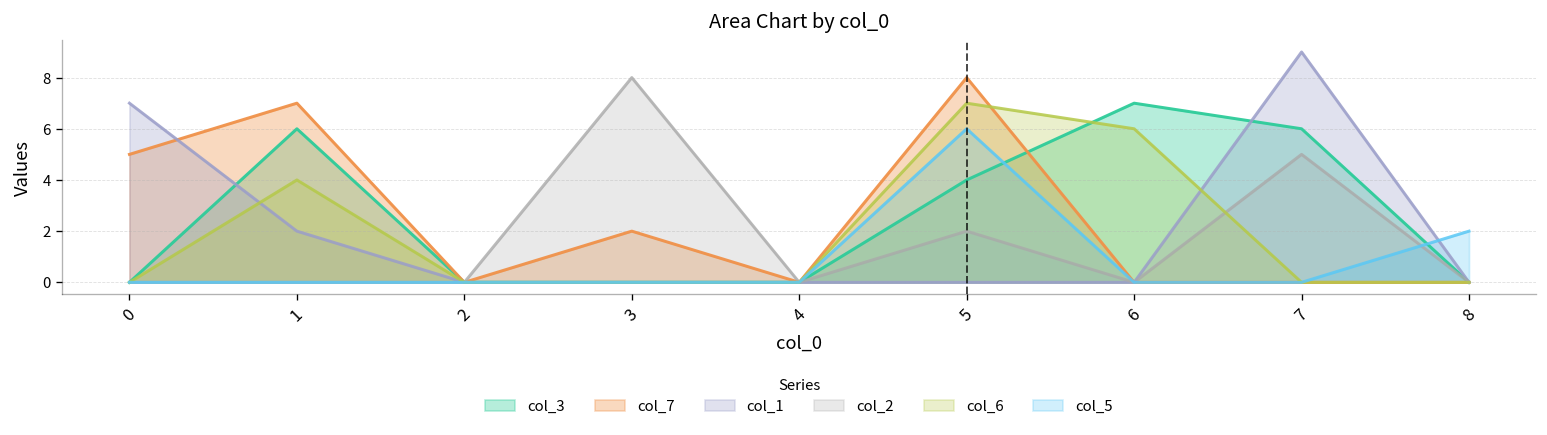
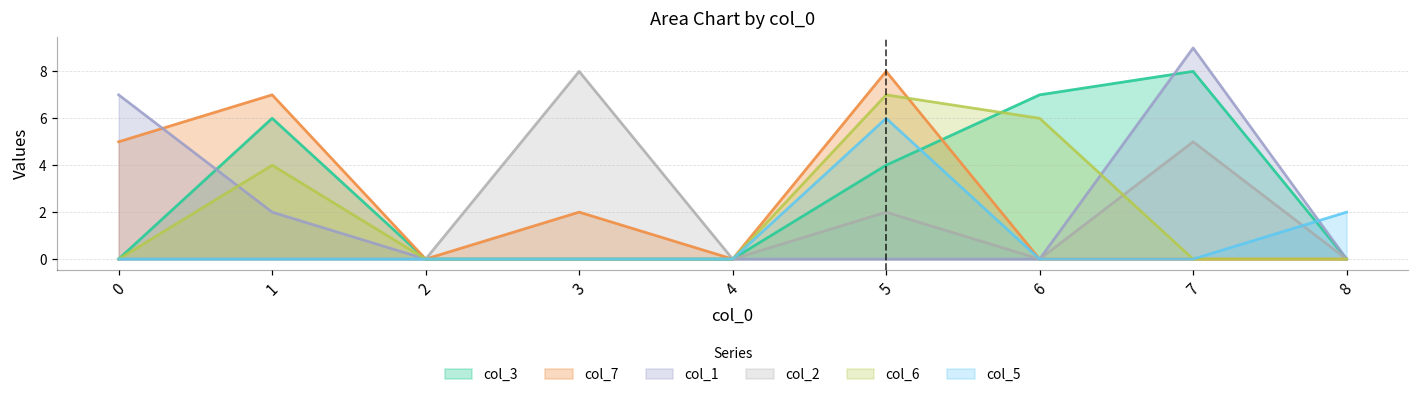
col_3, 7: 6 -> 8
